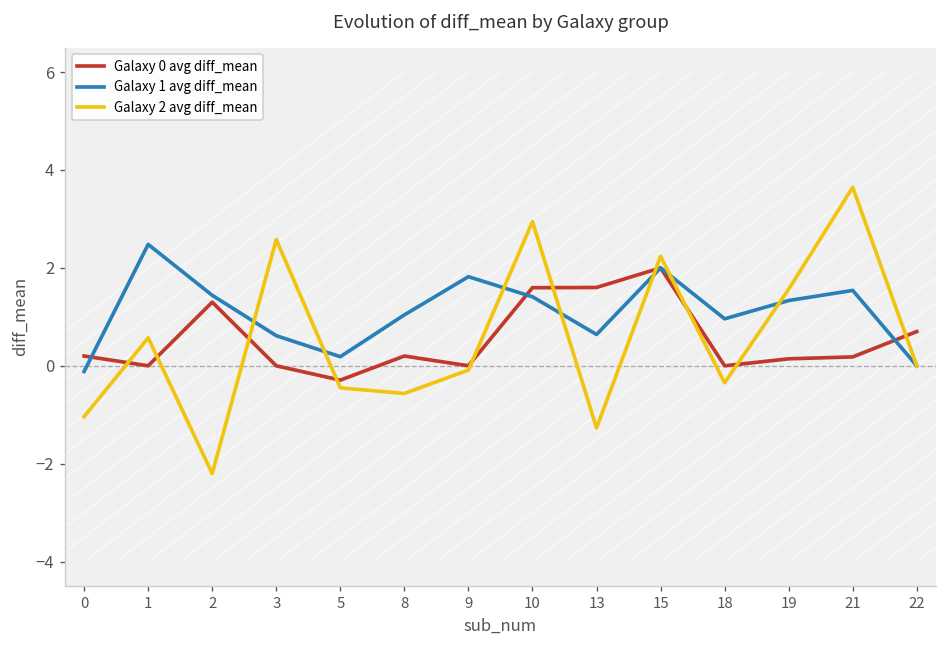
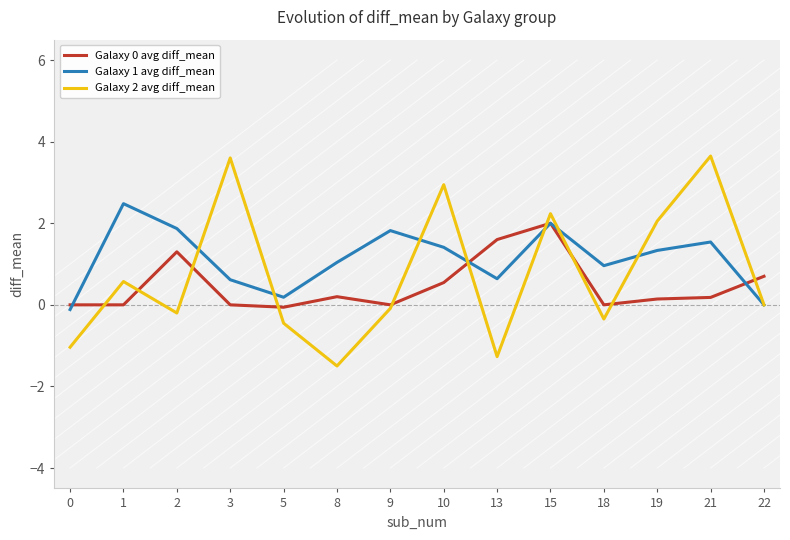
Galaxy 0 avg diff_mean, 0: 0.2 -> 0.0
Galaxy 1 avg diff_mean, 2: 1.4 -> 1.9
Galaxy 2 avg diff_mean, 2: -2.2 -> -0.2
Galaxy 2 avg diff_mean, 3: 2.6 -> 3.6
Galaxy 0 avg diff_mean, 5: -0.3 -> -0.1
Galaxy 2 avg diff_mean, 8: -0.6 -> -1.5
Galaxy 0 avg diff_mean, 10: 1.6 -> 0.5
Galaxy 2 avg diff_mean, 19: 1.6 -> 2.1
